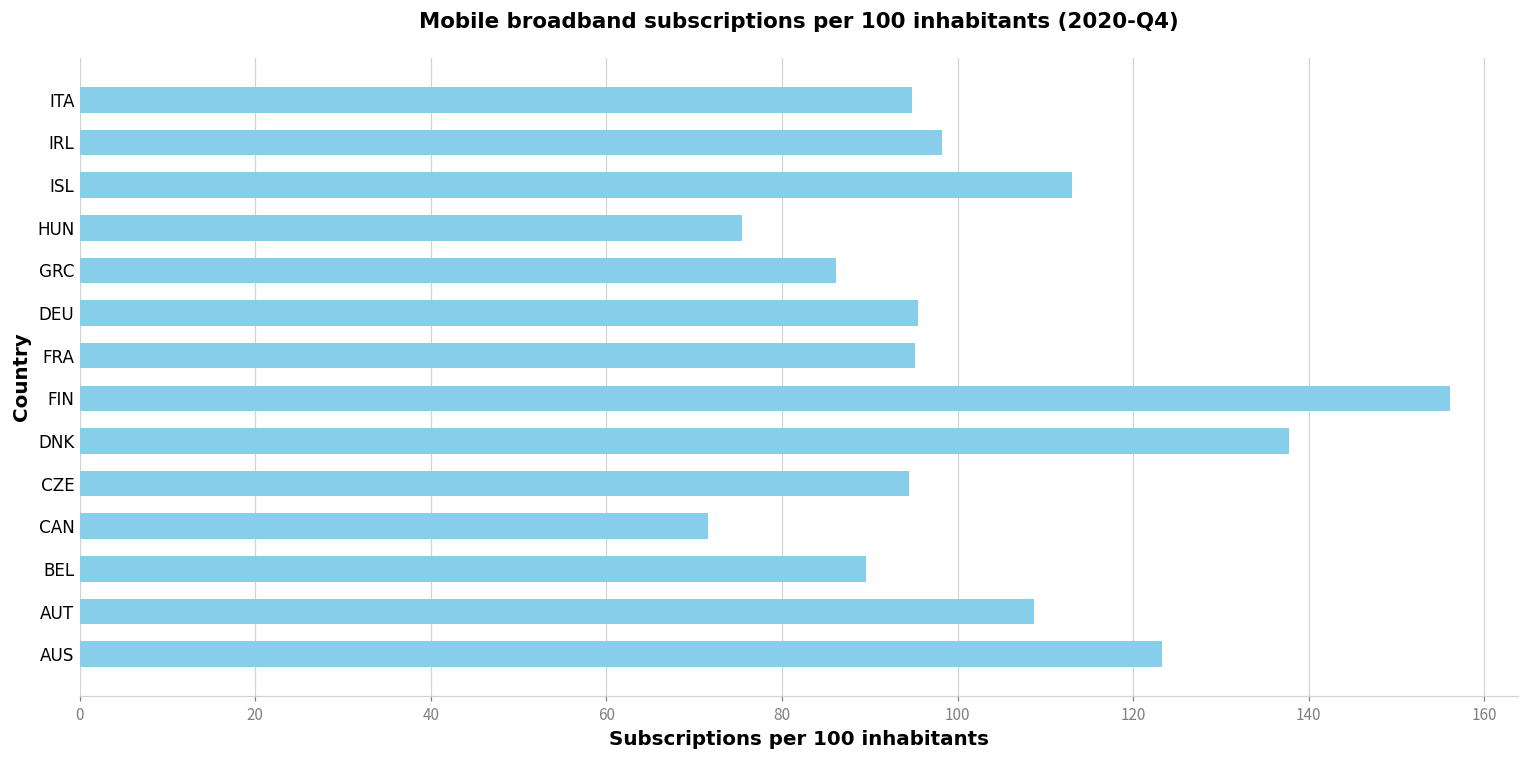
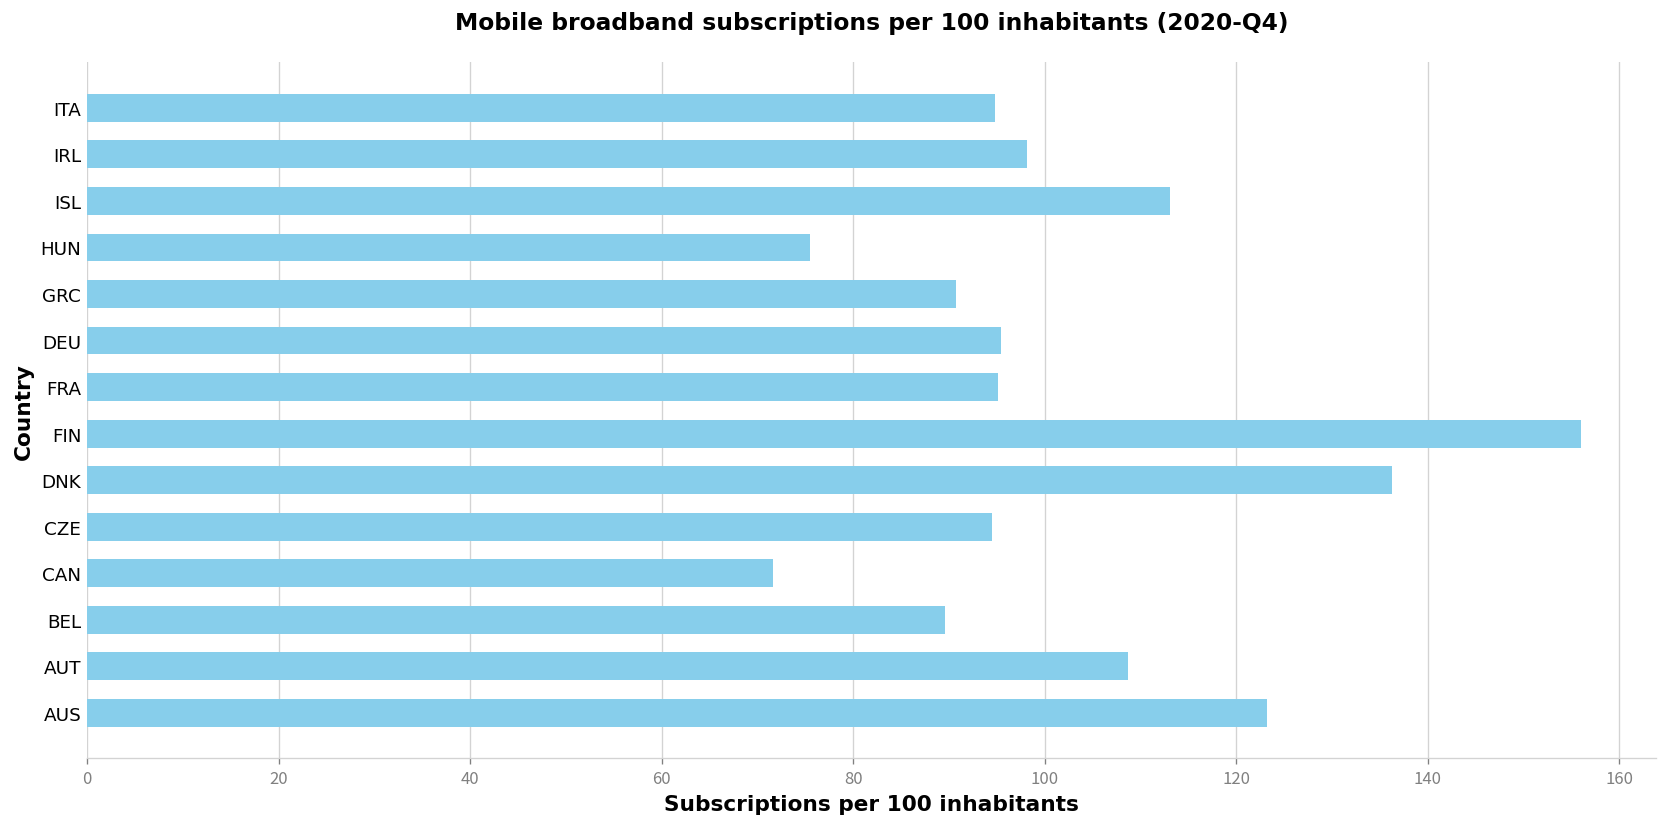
GRC: 86 -> 91
DNK: 138 -> 136
